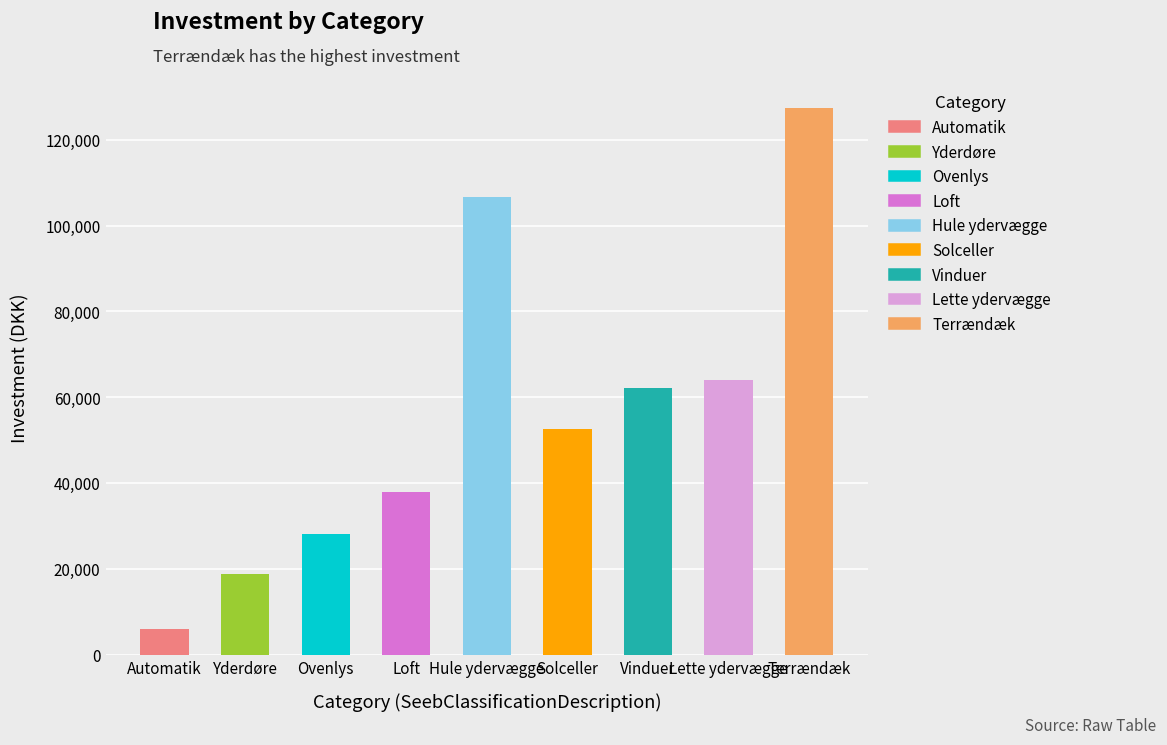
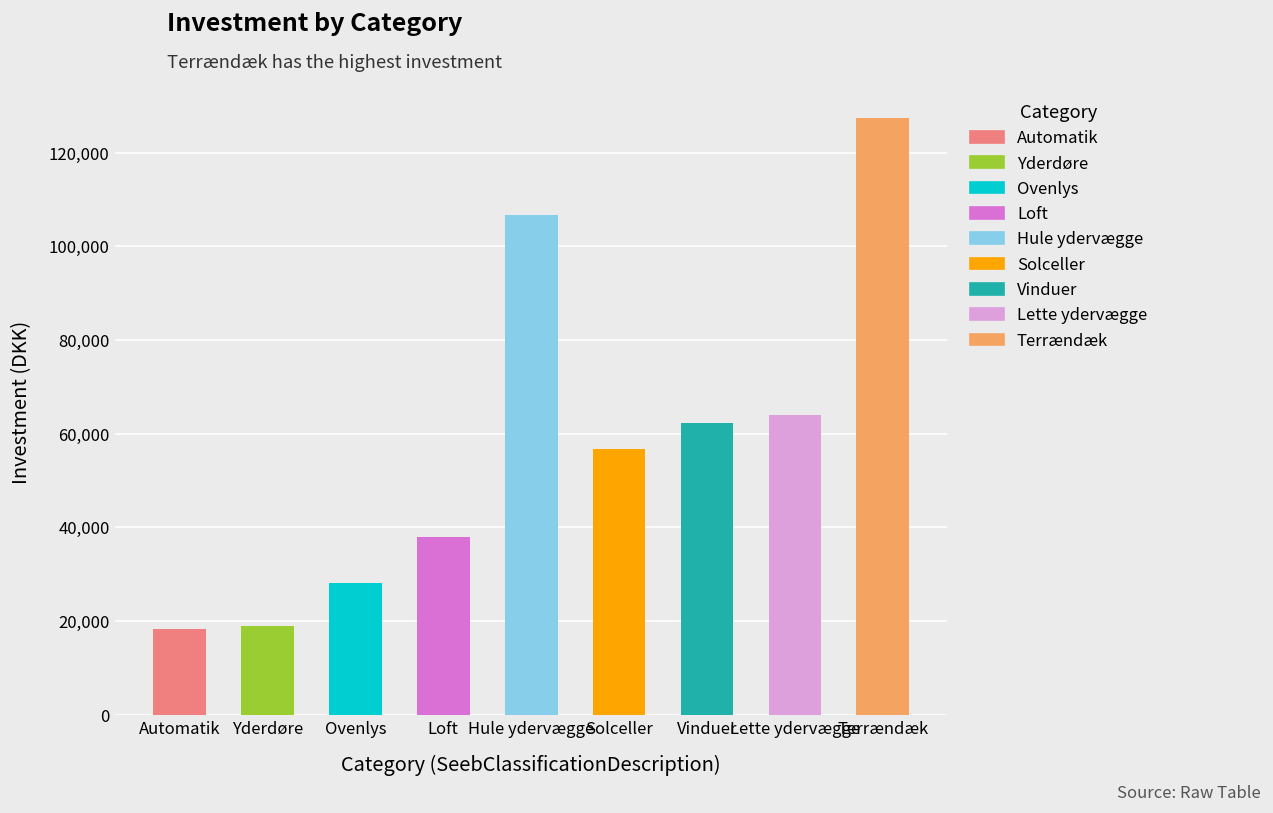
Automatik: 6,000 -> 18,000
Solceller: 53,000 -> 57,000
